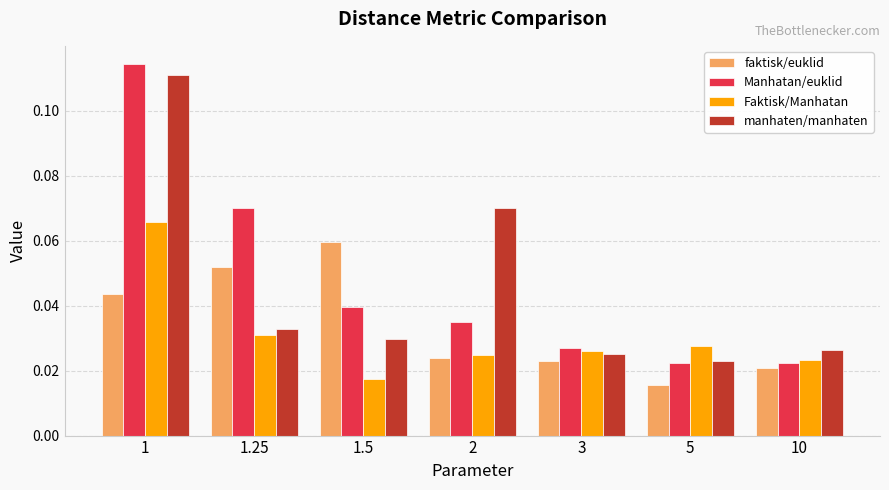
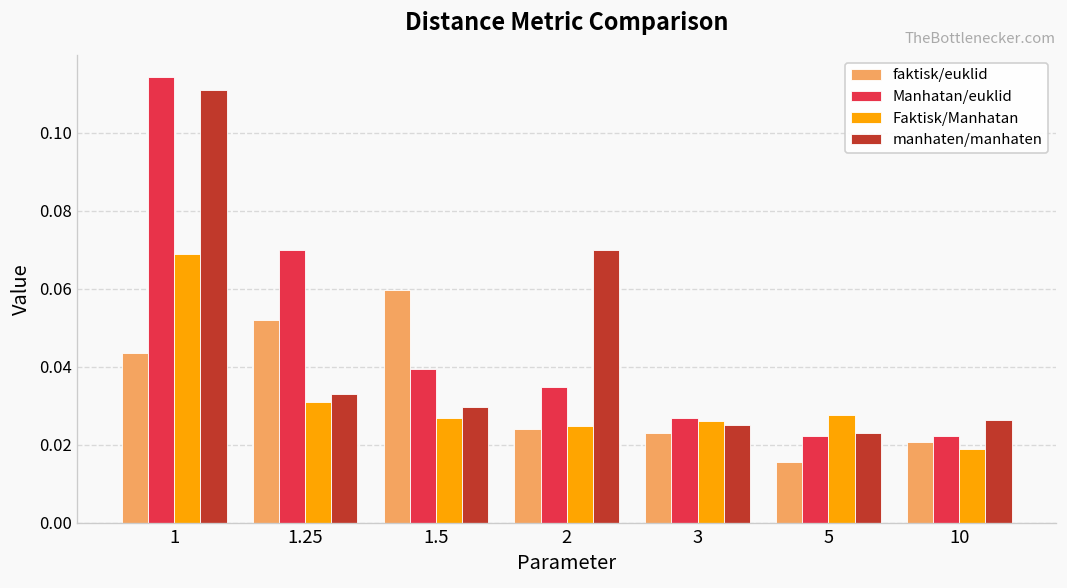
Faktisk/Manhatan, 1: 0.066 -> 0.069
Faktisk/Manhatan, 1.5: 0.017 -> 0.027
Faktisk/Manhatan, 10: 0.023 -> 0.019
